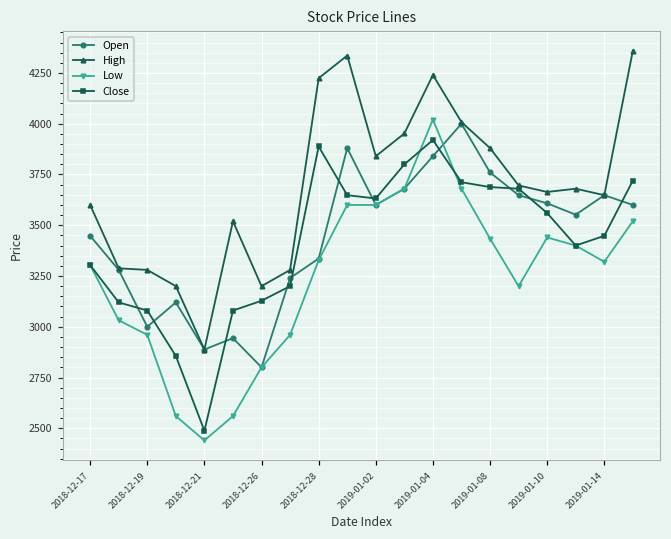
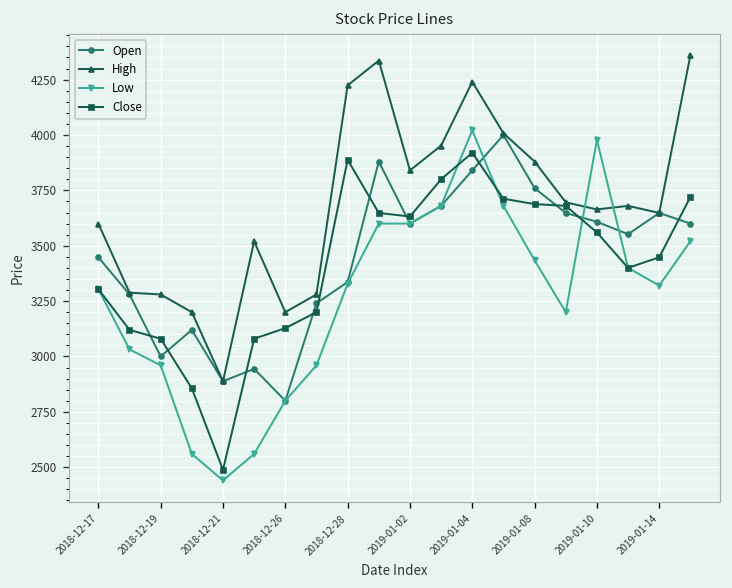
Low, 2019-01-10: 3440 -> 3980
